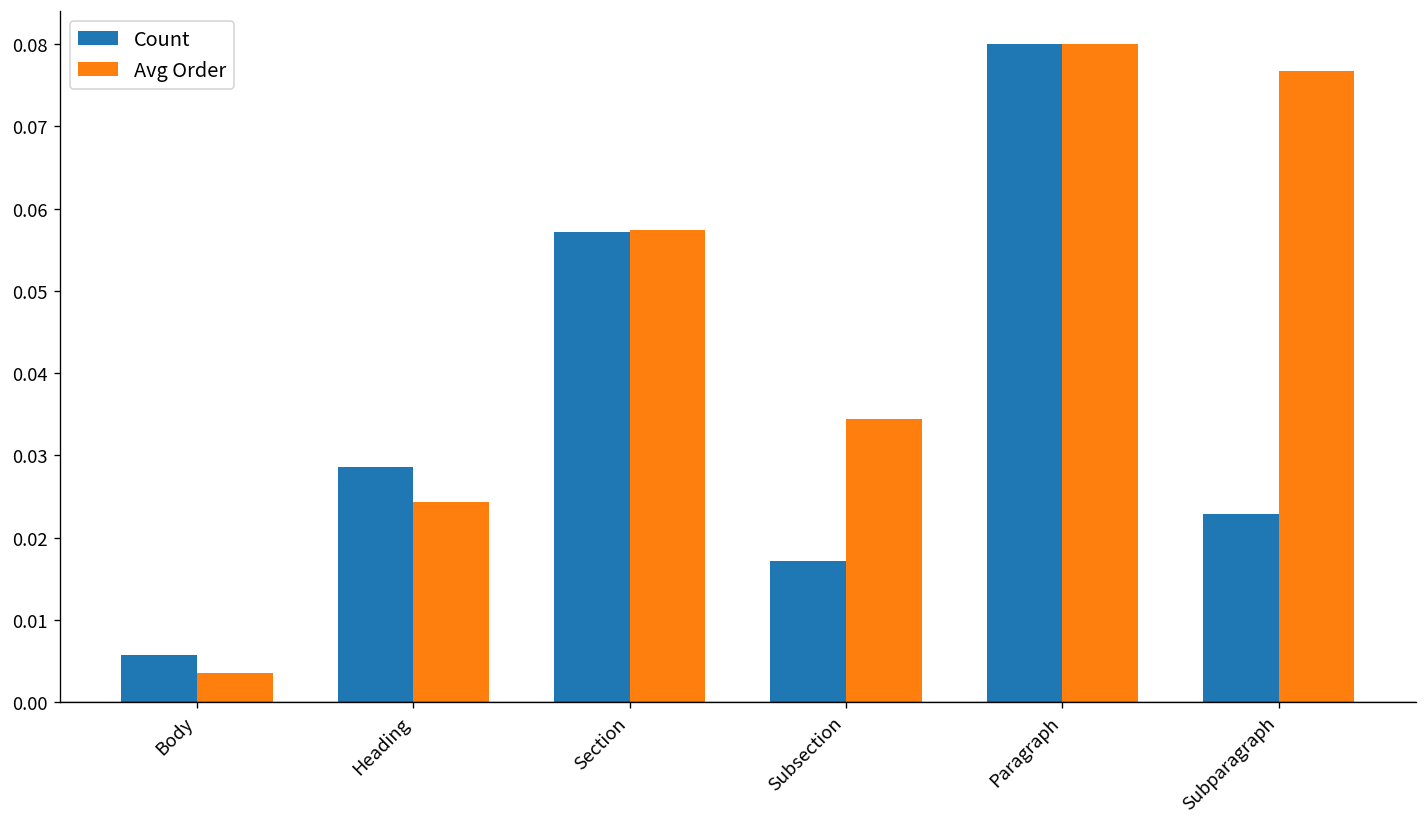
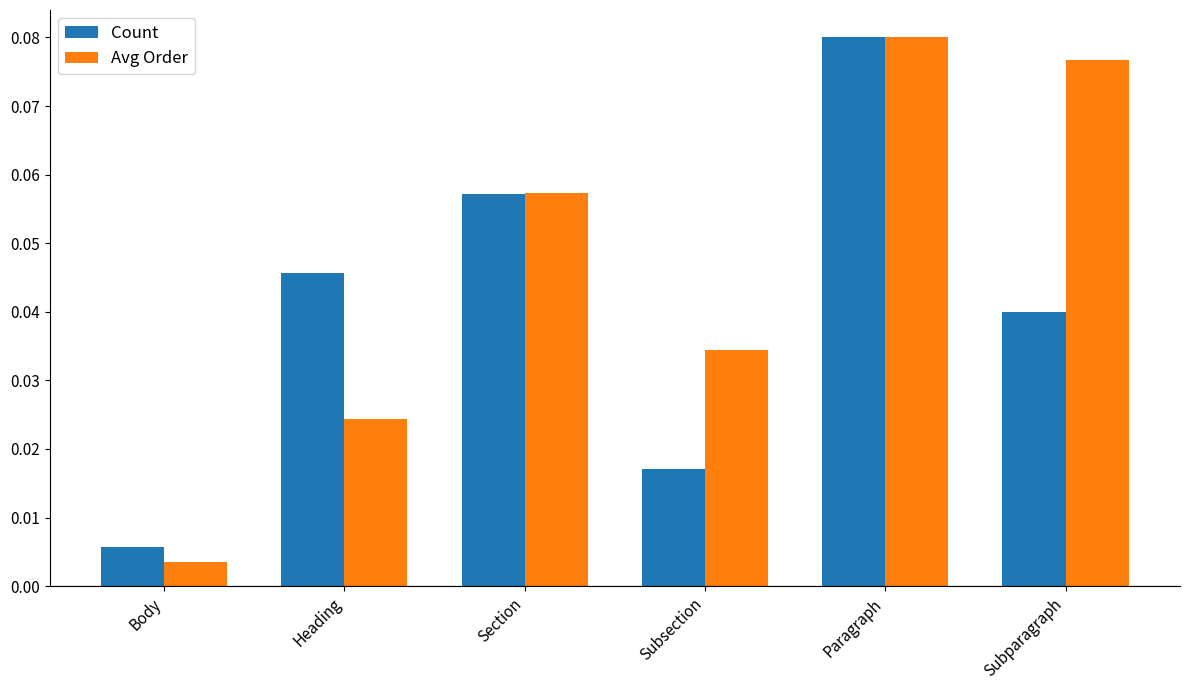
Count, Heading: 0.029 -> 0.046
Count, Subparagraph: 0.023 -> 0.040
